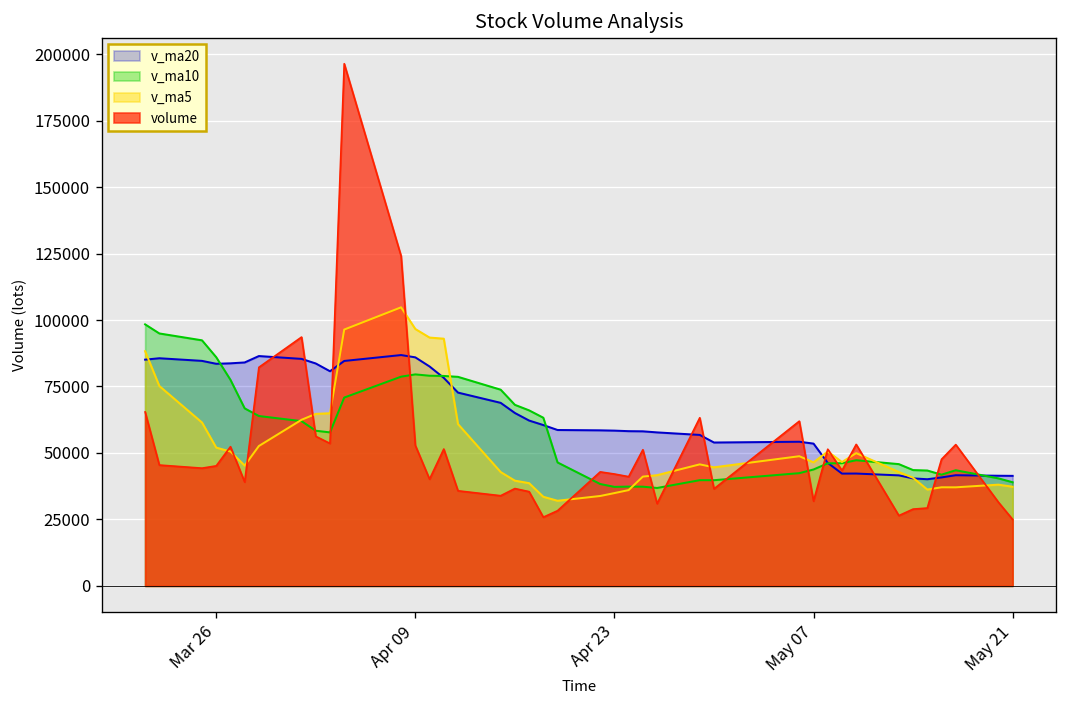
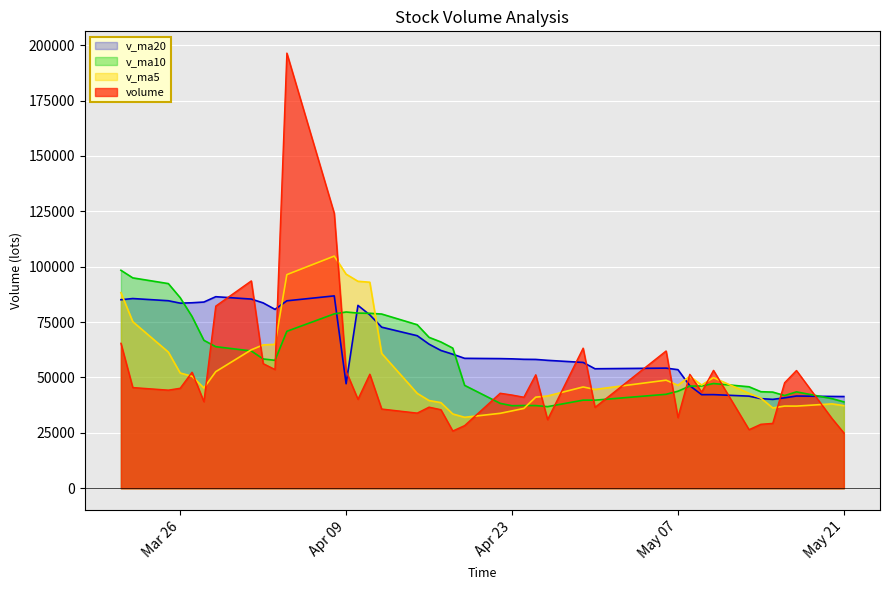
v_ma20, Apr 09: 86000 -> 47000
